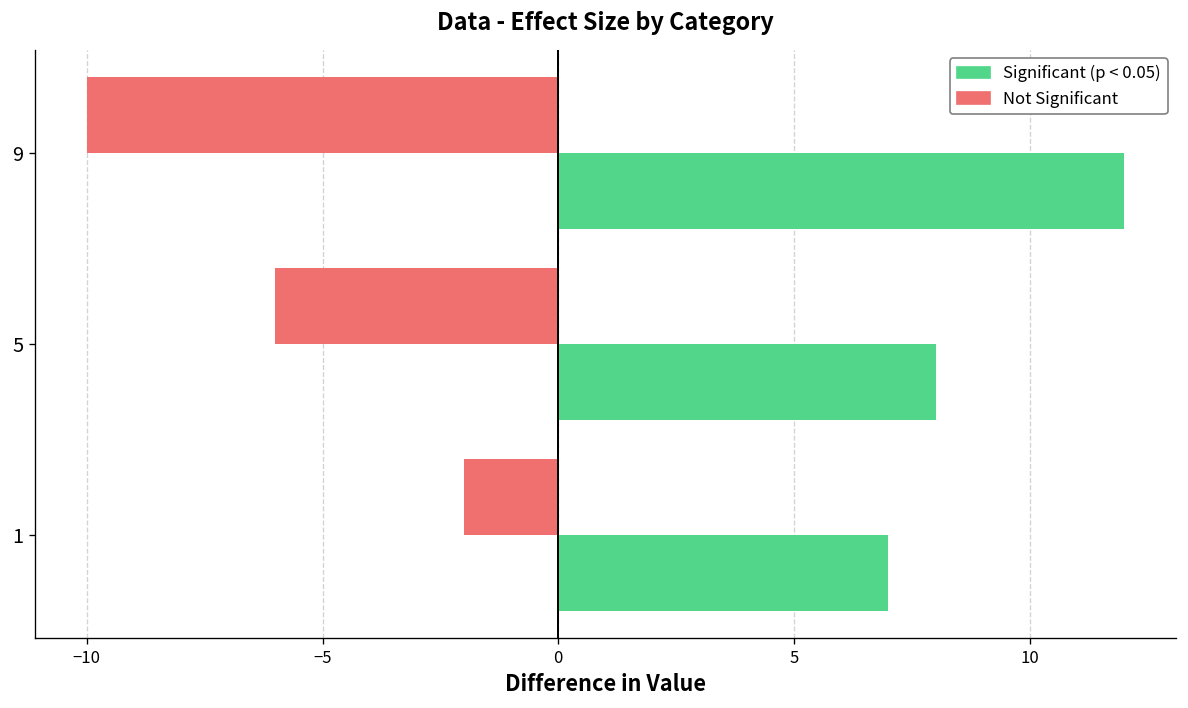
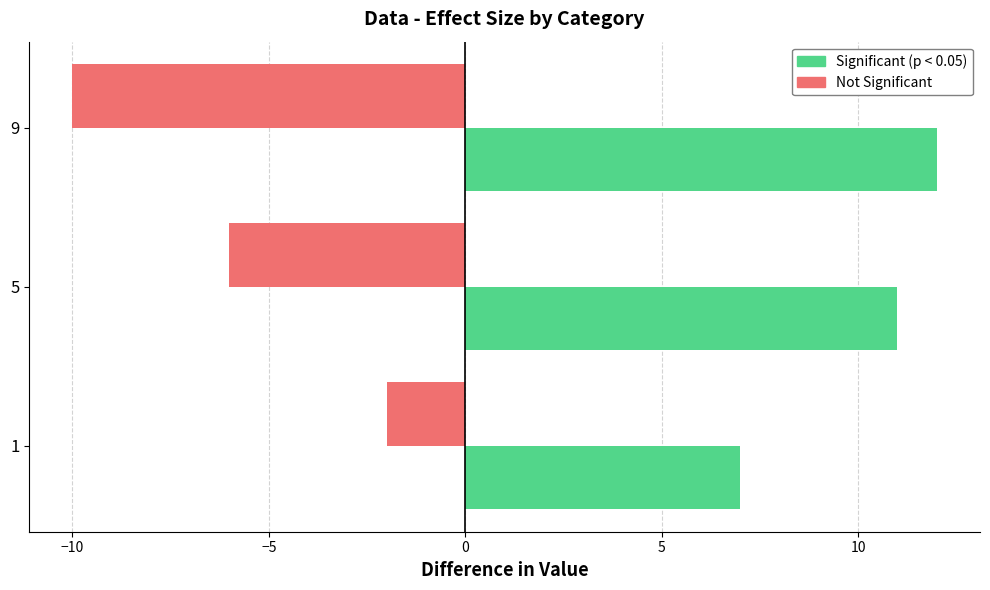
Significant (p < 0.05), 5: 8 -> 11
